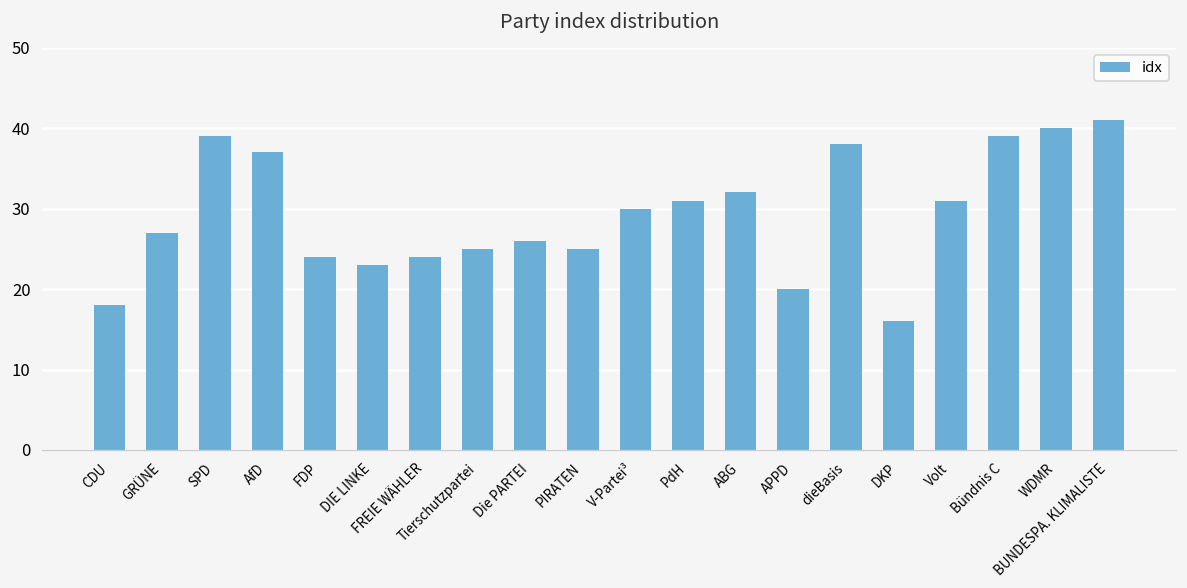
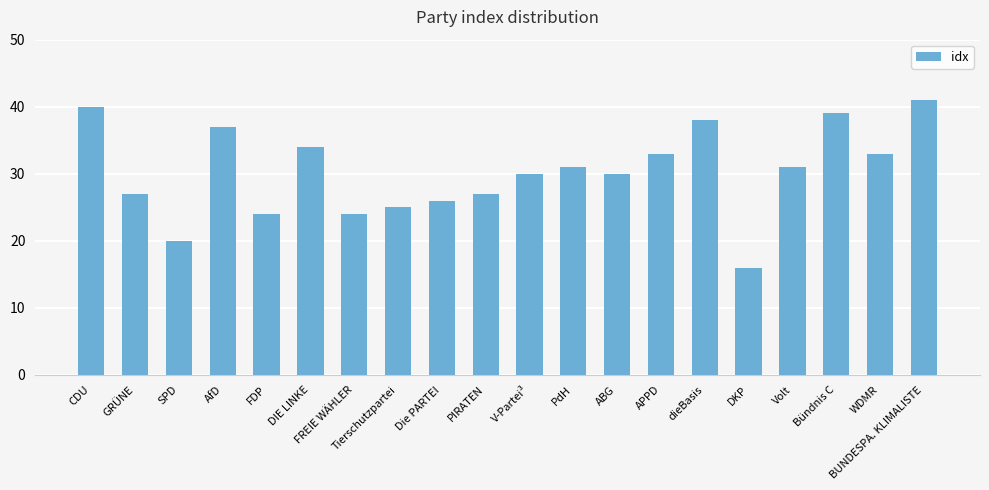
CDU: 18 -> 40
SPD: 39 -> 20
DIE LINKE: 23 -> 34
PIRATEN: 25 -> 27
ABG: 32 -> 30
APPD: 20 -> 33
WDMR: 40 -> 33
